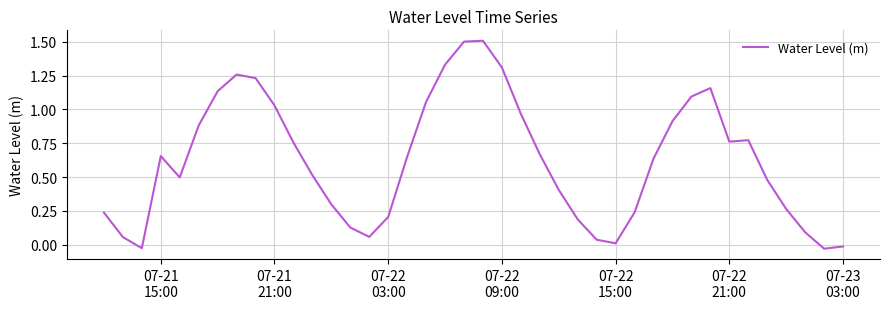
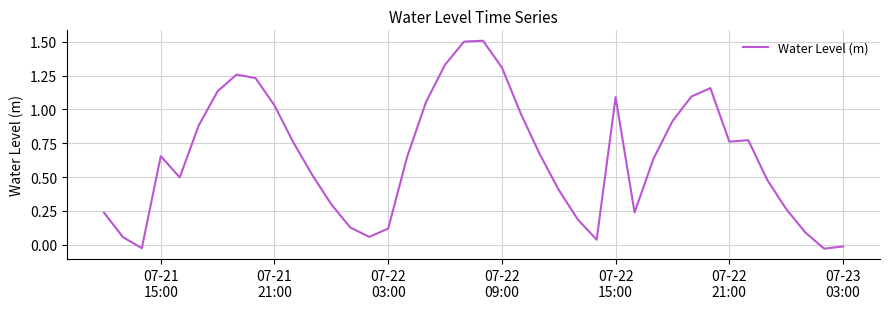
07-22 03:00: 0.20 -> 0.12
07-22 15:00: 0.01 -> 1.09
